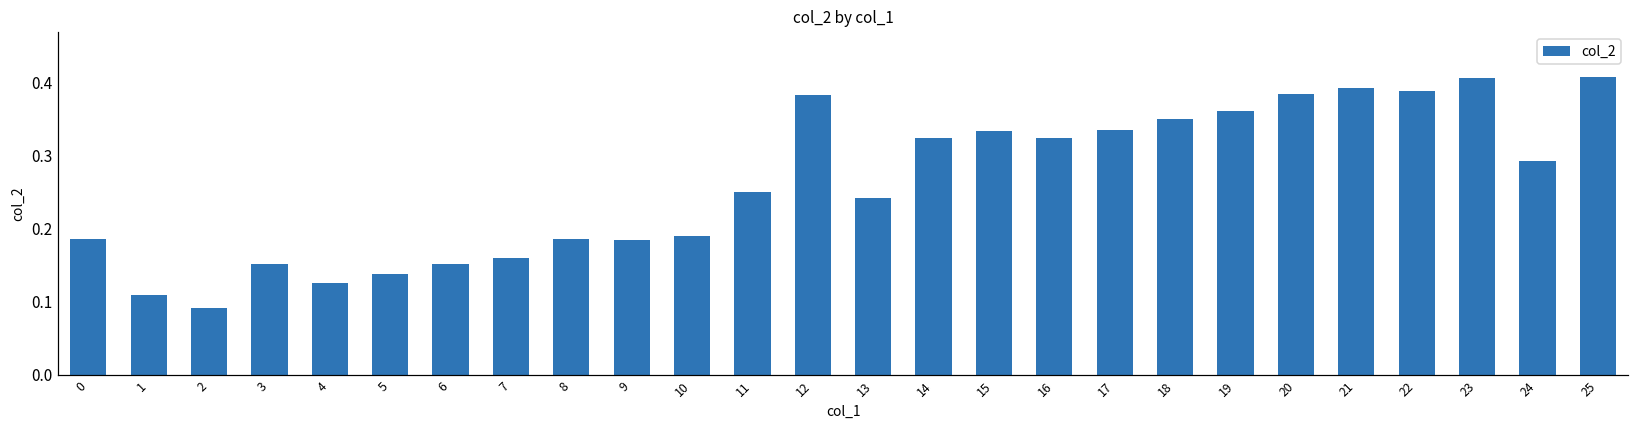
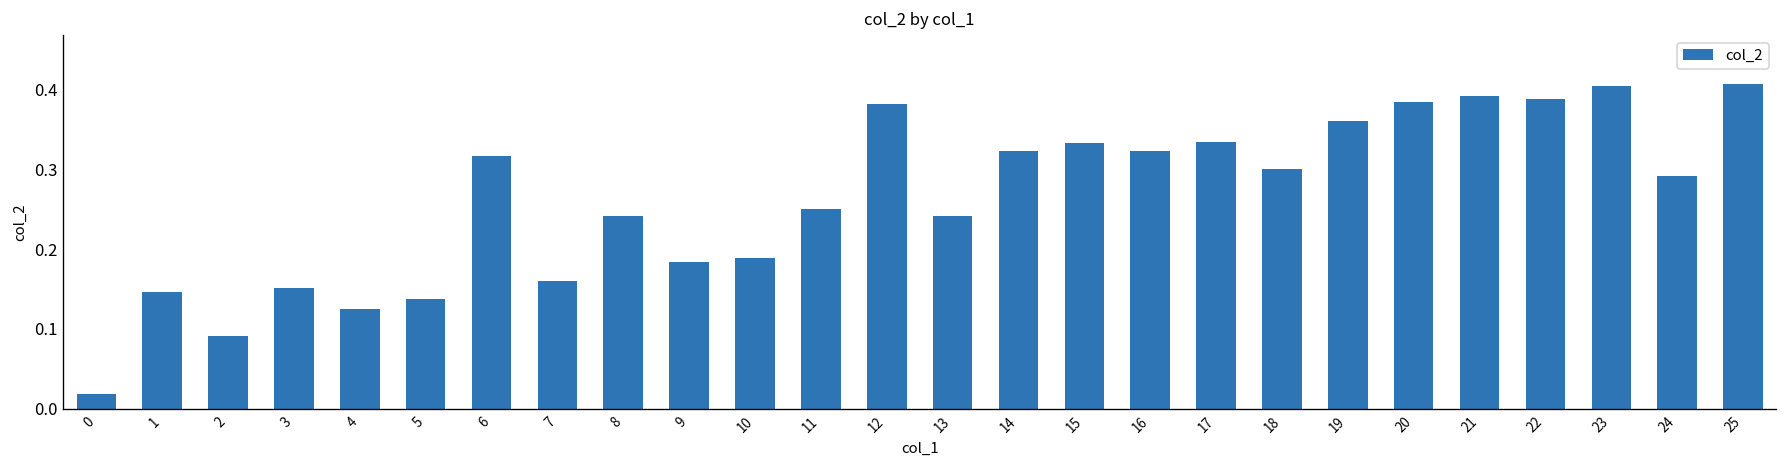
0: 0.19 -> 0.02
1: 0.11 -> 0.15
6: 0.15 -> 0.32
8: 0.19 -> 0.24
18: 0.35 -> 0.30
